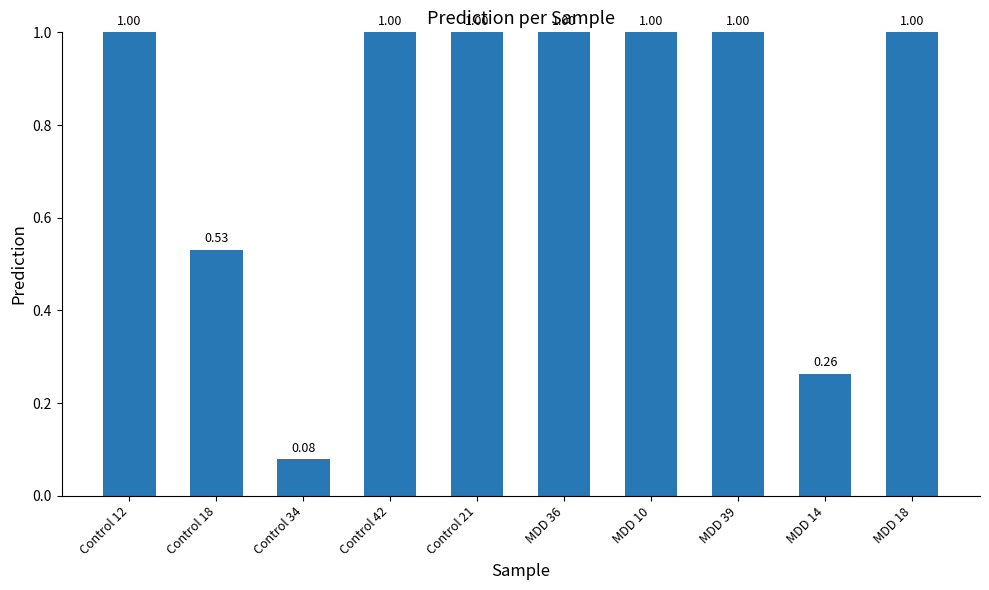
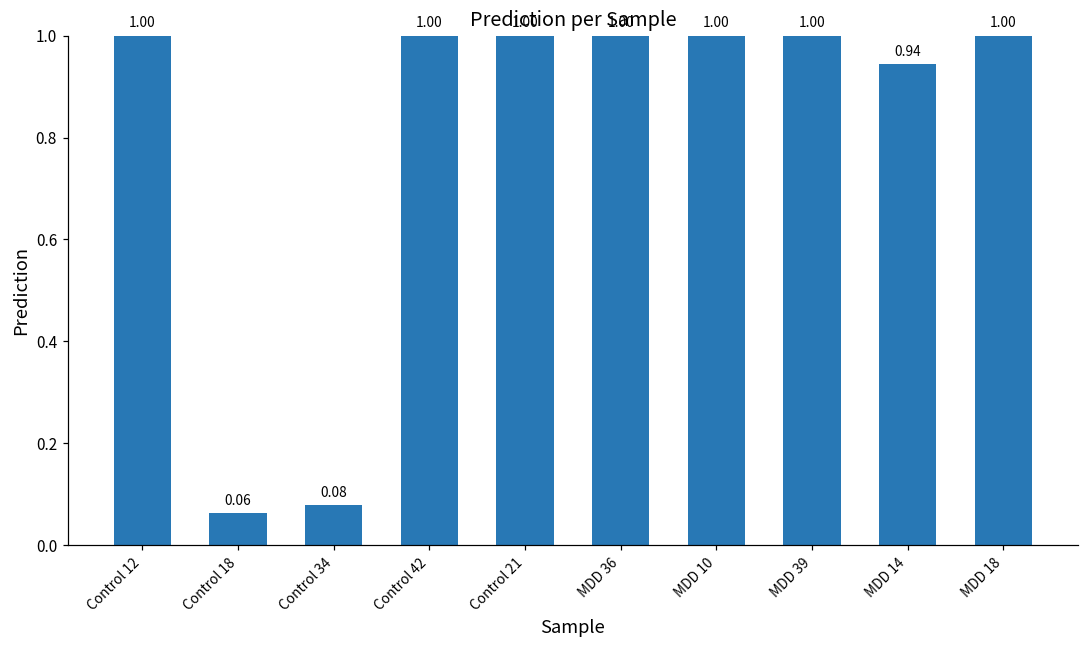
Control 18: 0.53 -> 0.06
MDD 14: 0.26 -> 0.94
